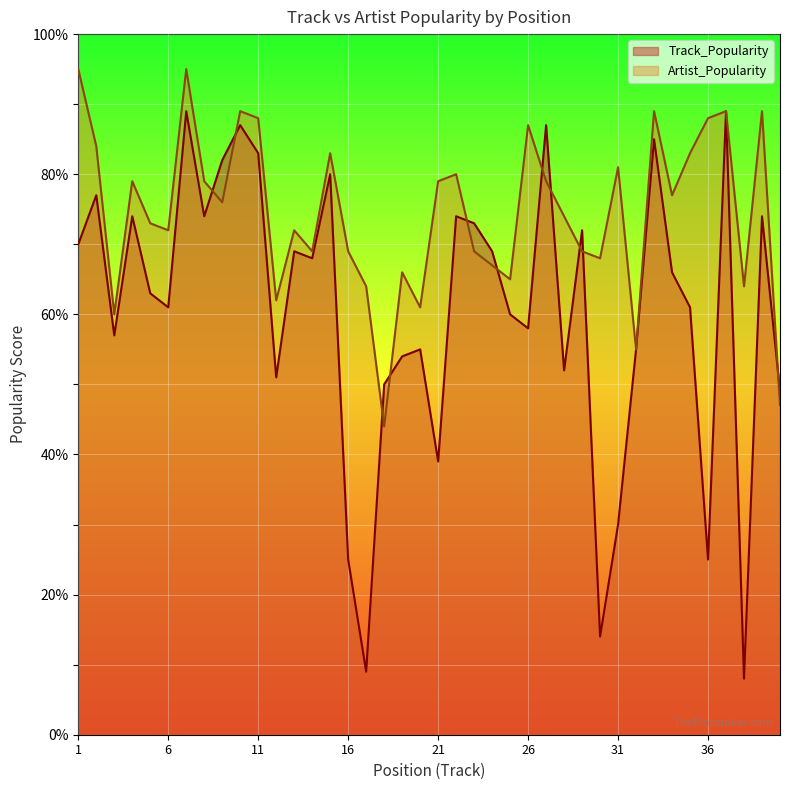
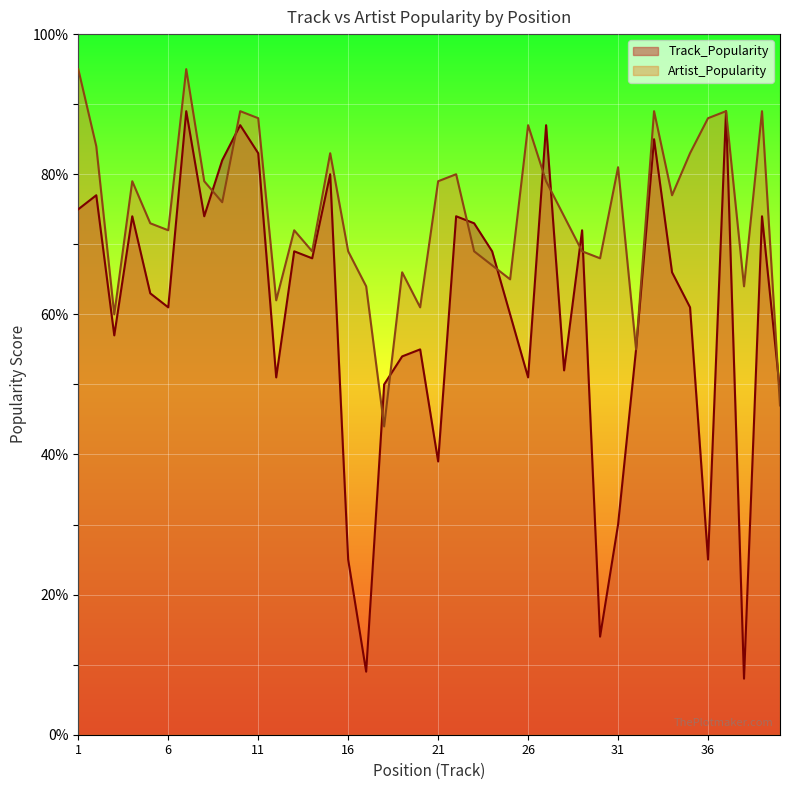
Track_Popularity, 1: 70% -> 75%
Track_Popularity, 26: 58% -> 51%
